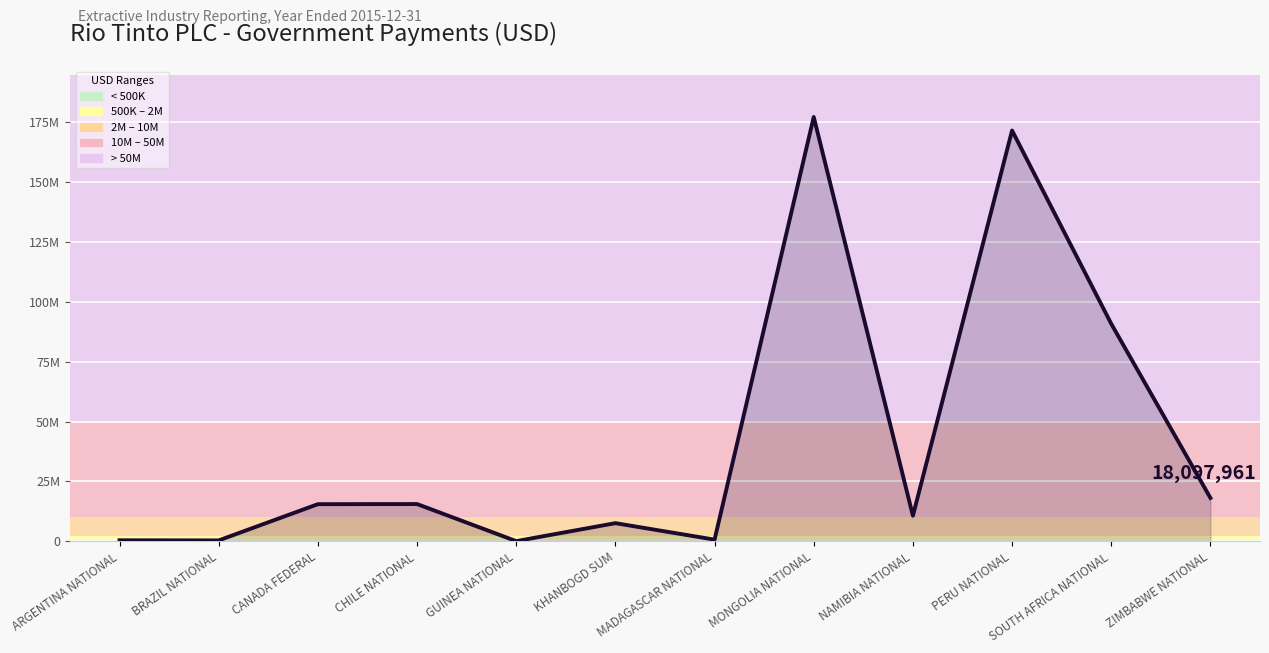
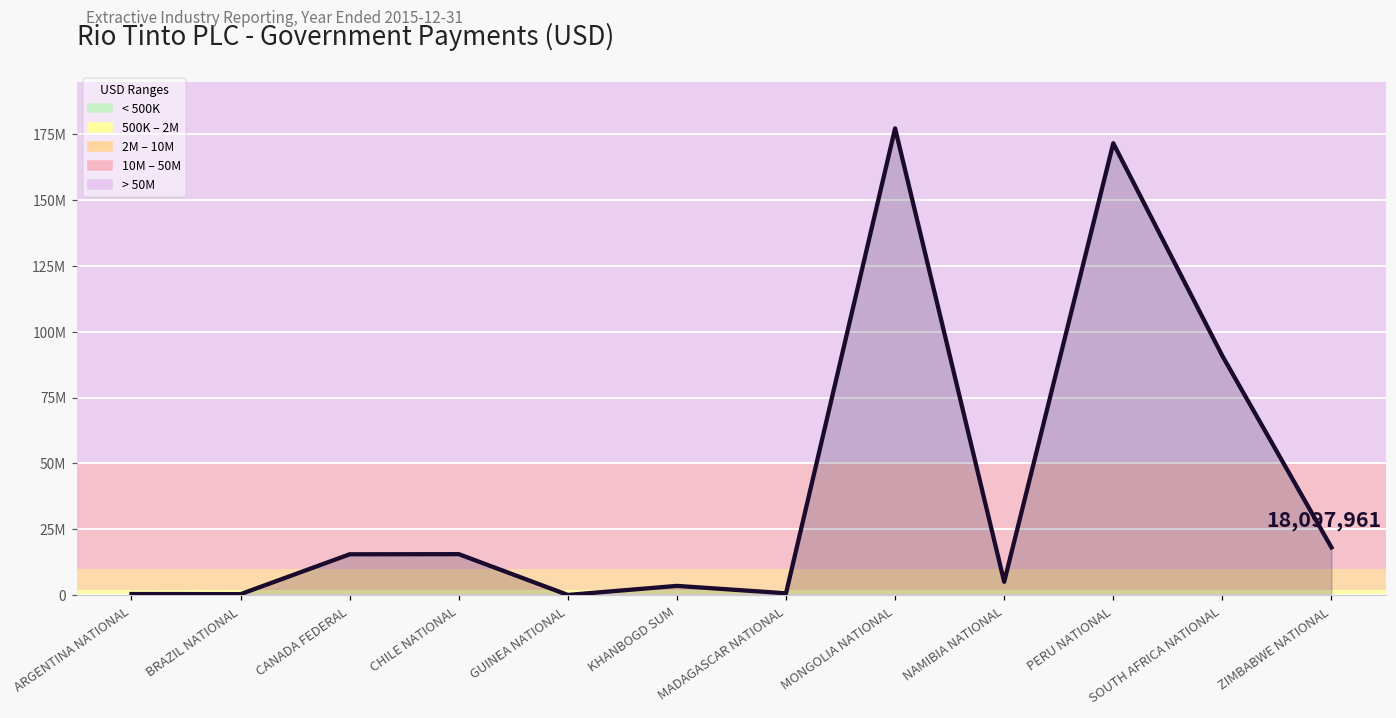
KHANBOGD SUM: 8000000 -> 3000000
NAMIBIA NATIONAL: 11000000 -> 5000000
